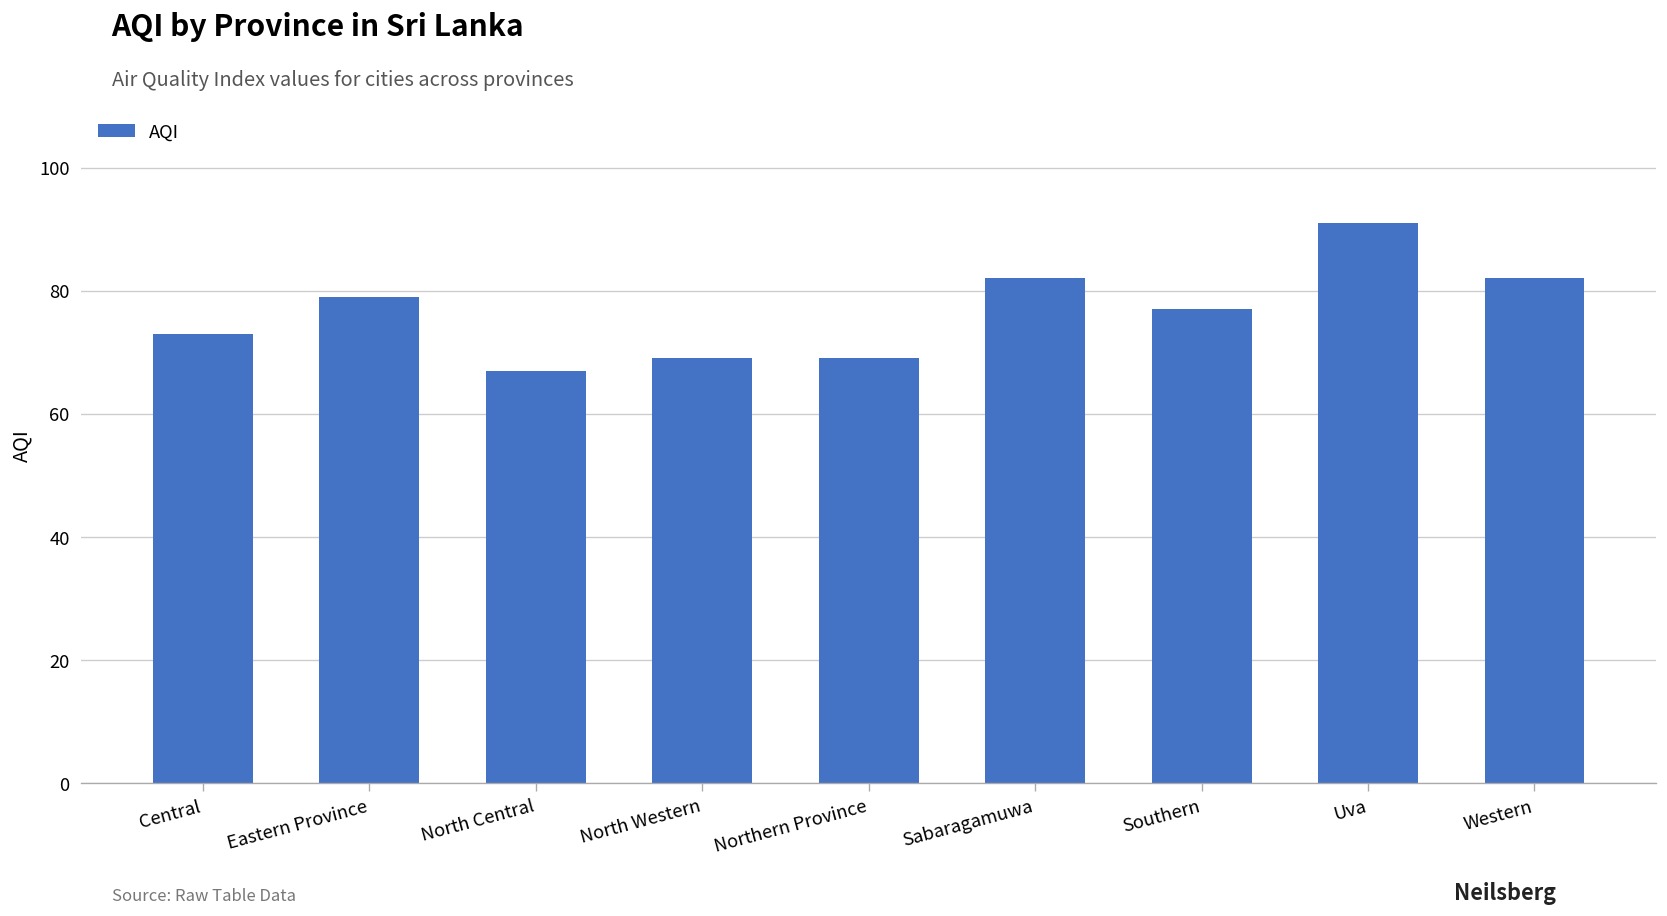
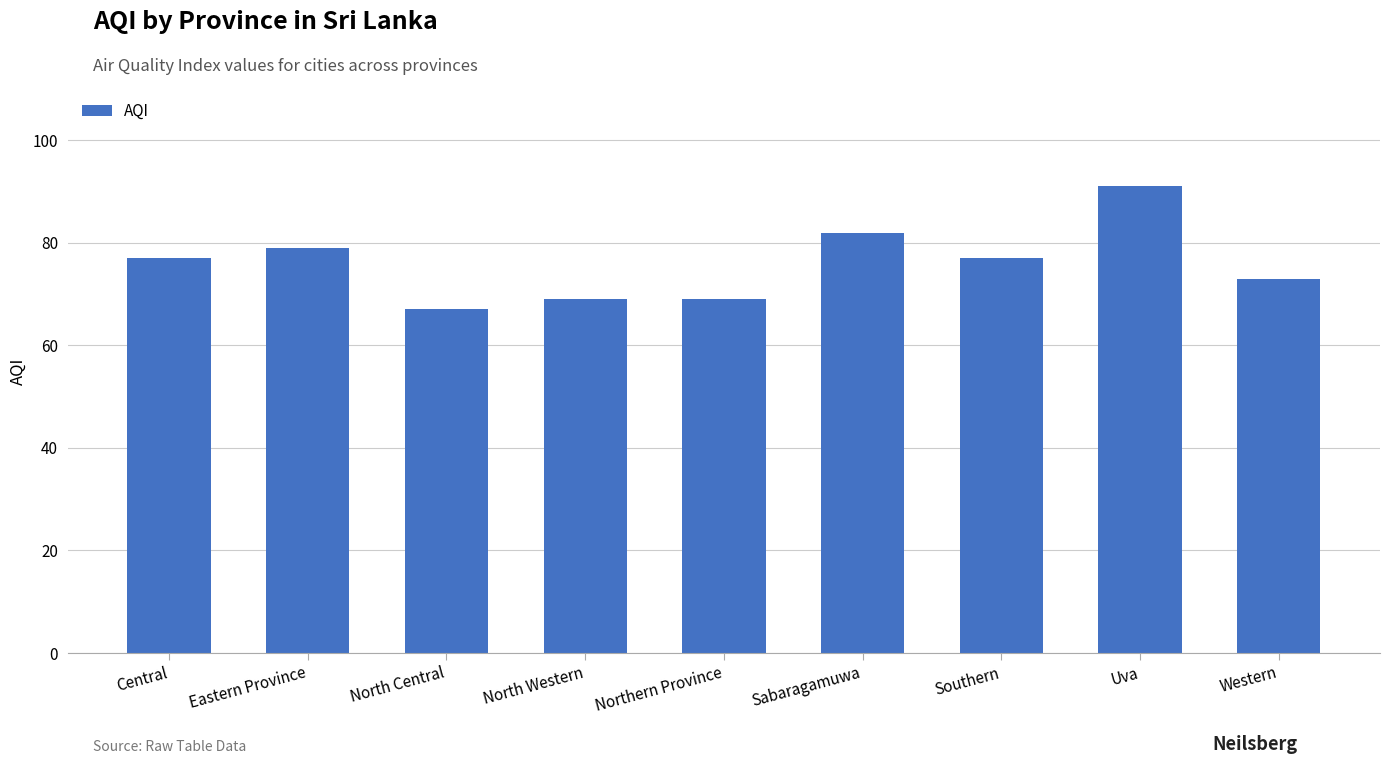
Central: 73 -> 77
Western: 82 -> 73
